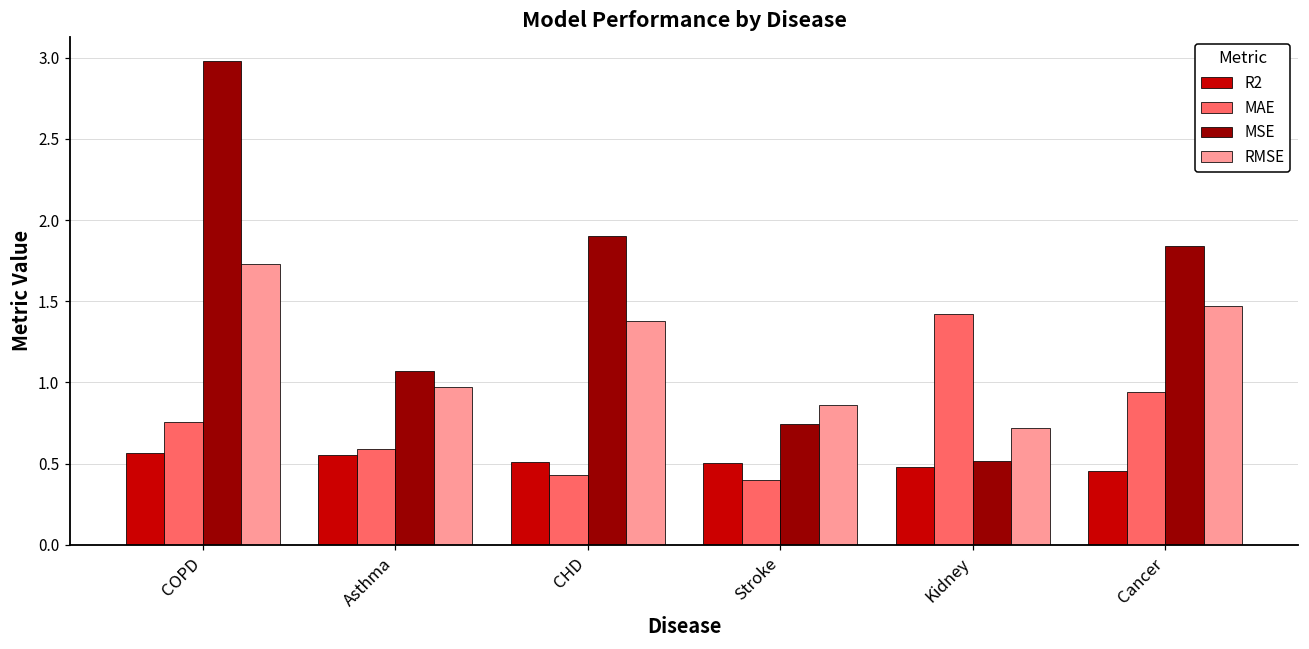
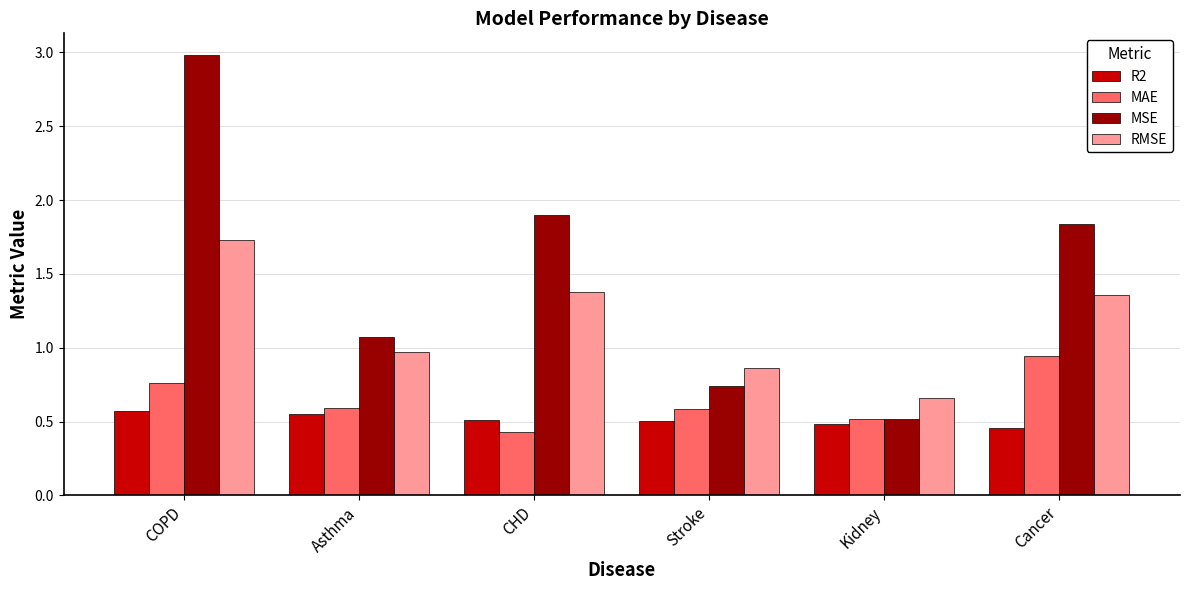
MAE, Stroke: 0.40 -> 0.59
MAE, Kidney: 1.42 -> 0.52
RMSE, Kidney: 0.72 -> 0.66
RMSE, Cancer: 1.47 -> 1.36
